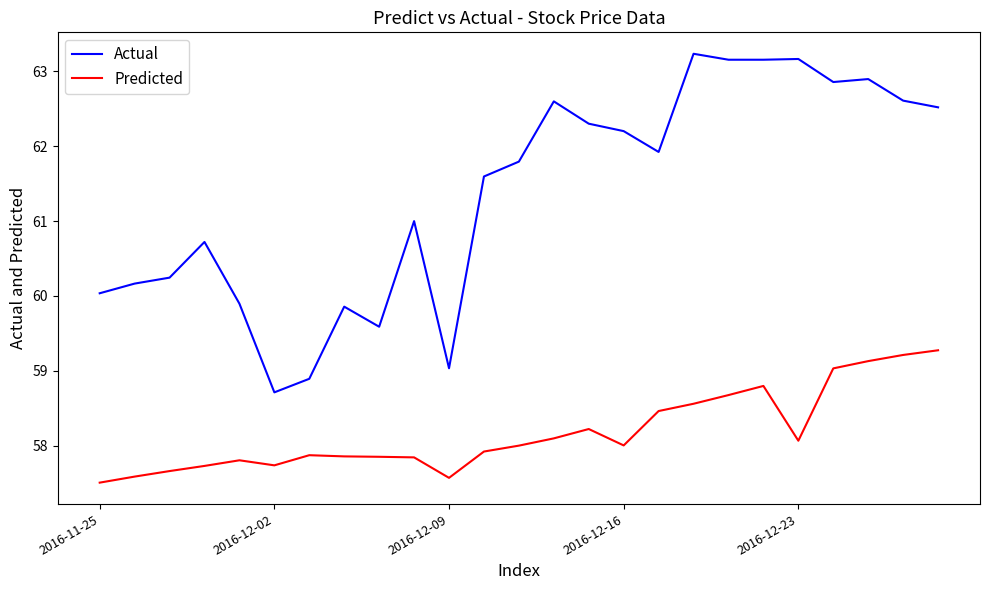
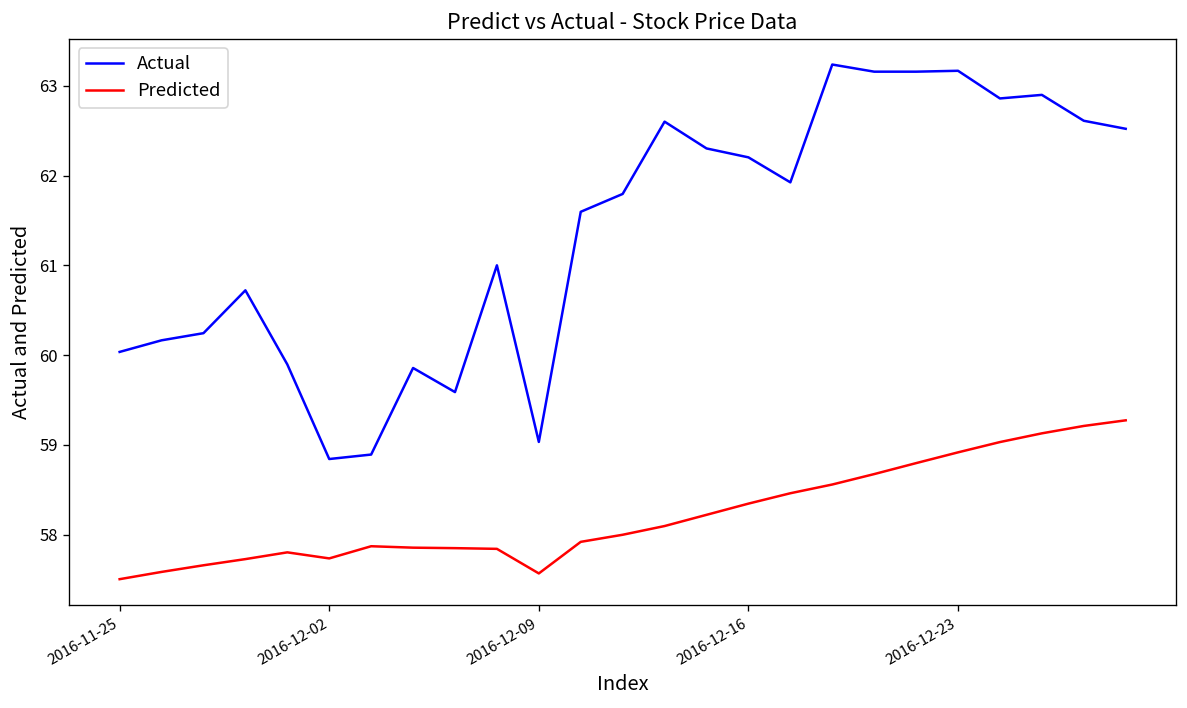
Actual, 2016-12-02: 58.7 -> 58.8
Predicted, 2016-12-16: 58.0 -> 58.3
Predicted, 2016-12-23: 58.1 -> 58.9
